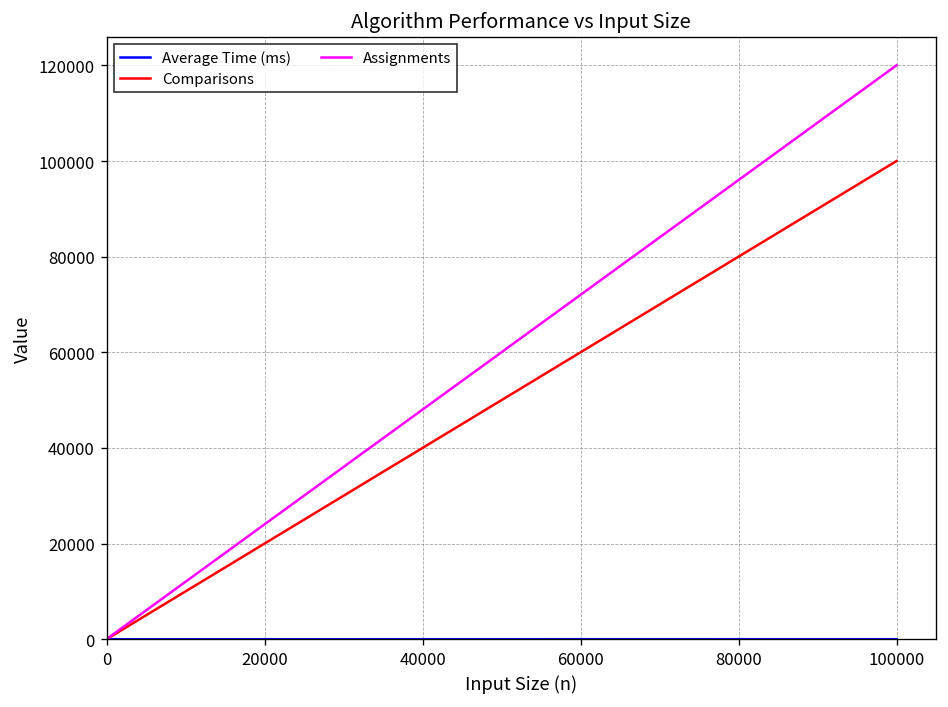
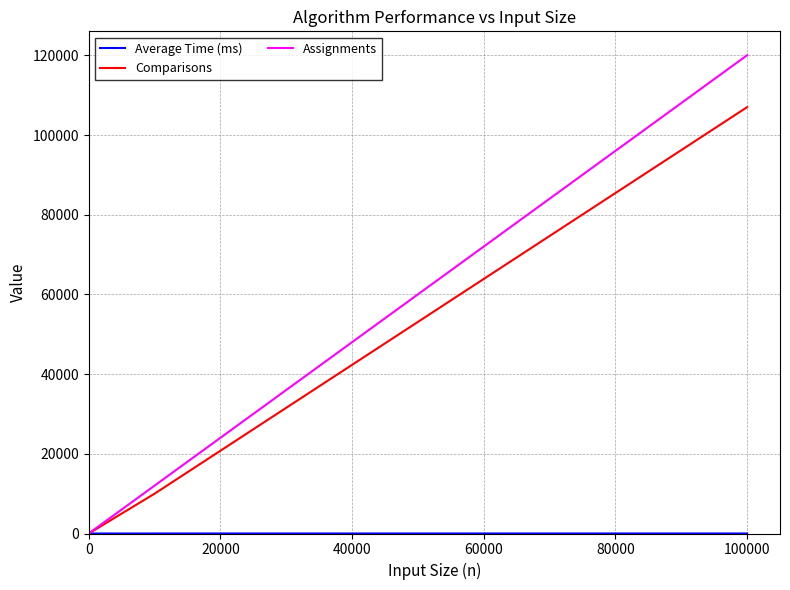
Comparisons, 100000: 100000 -> 107000
